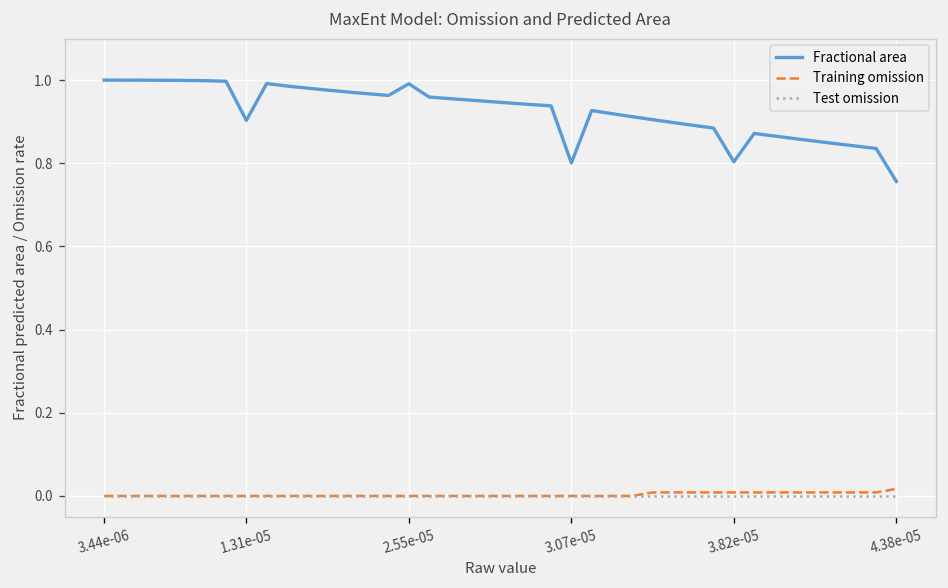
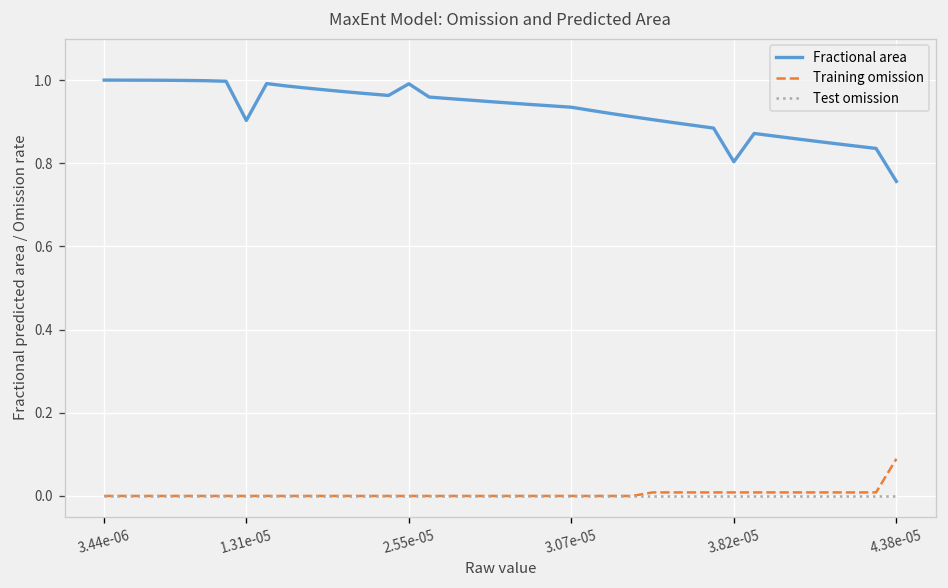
Fractional area, 3.07e-05: 0.80 -> 0.93
Training omission, 4.38e-05: 0.02 -> 0.09
